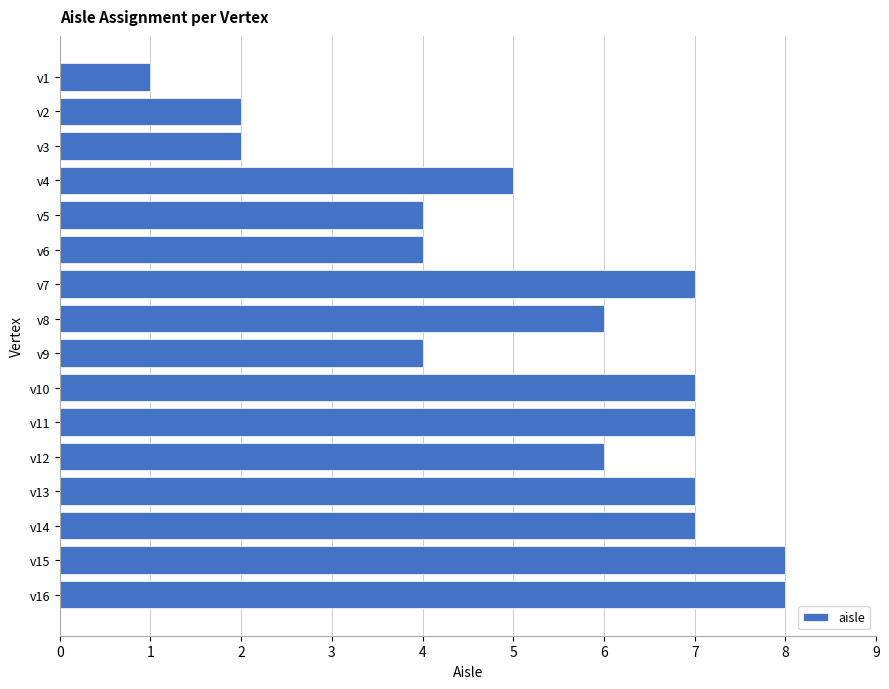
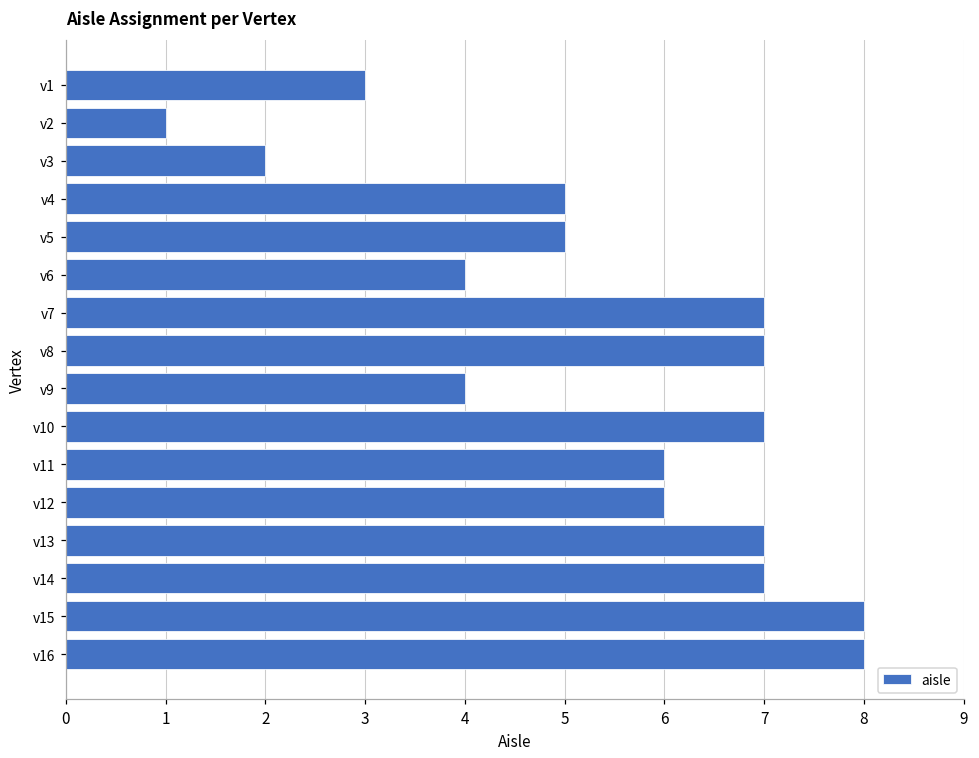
v1: 1 -> 3
v2: 2 -> 1
v5: 4 -> 5
v8: 6 -> 7
v11: 7 -> 6
